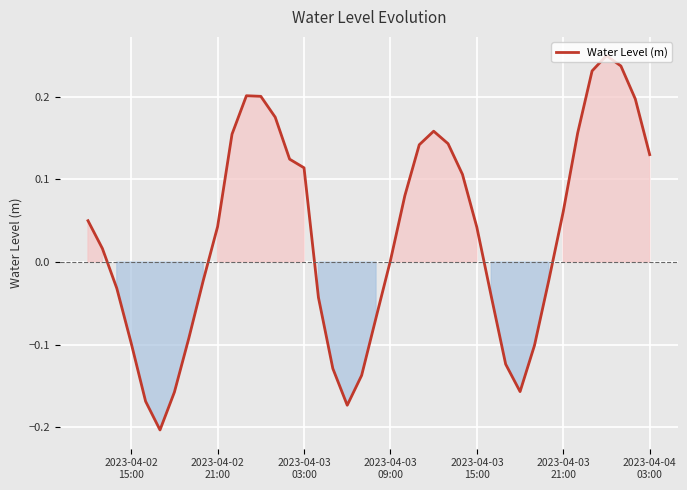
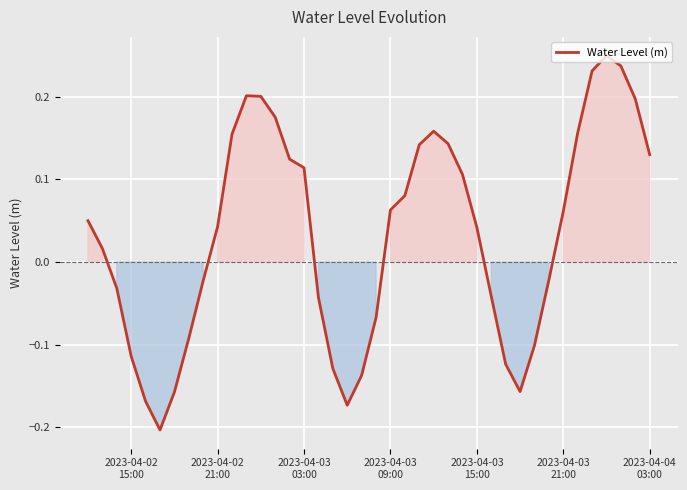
2023-04-02 15:00: -0.10 -> -0.11
2023-04-03 09:00: 0.00 -> 0.06
